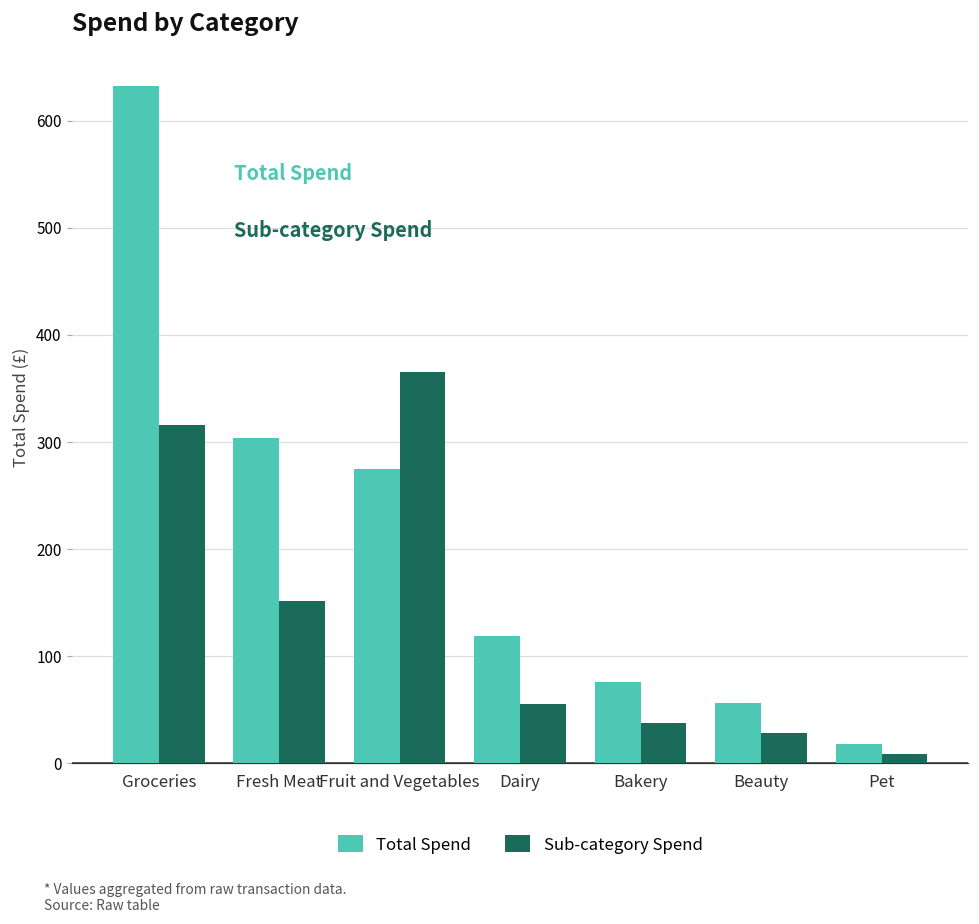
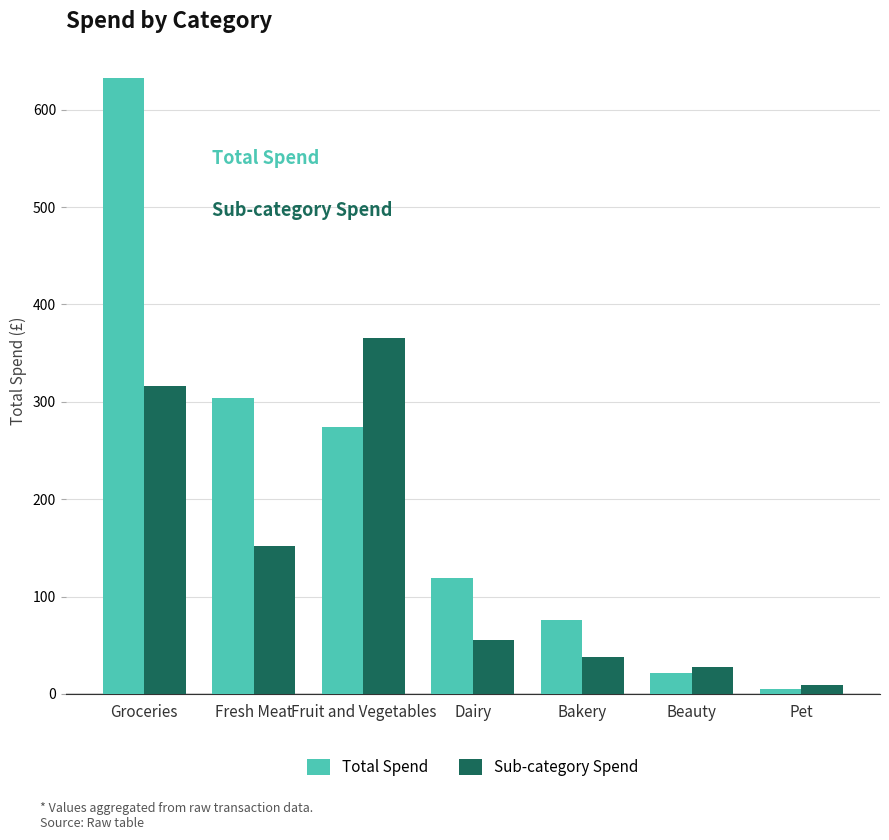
Total Spend, Beauty: 60 -> 20
Total Spend, Pet: 20 -> 10
